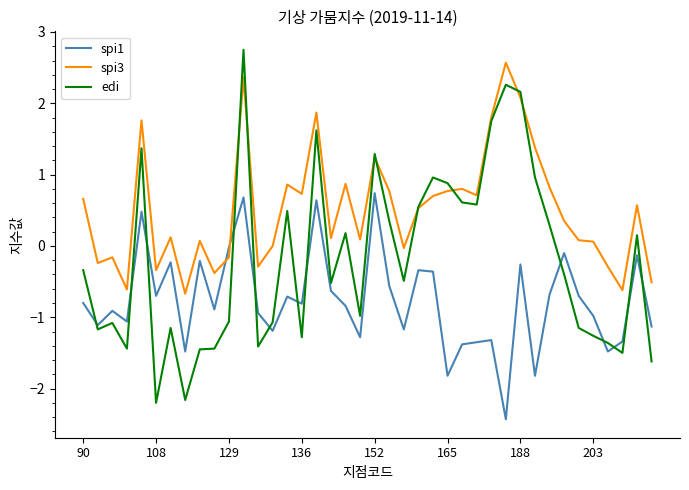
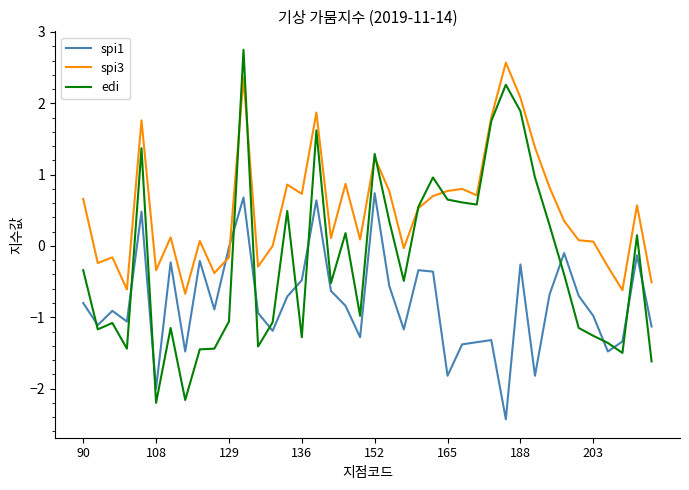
spi1, 108: -0.7 -> -2.0
spi1, 136: -0.8 -> -0.5
edi, 165: 0.9 -> 0.7
edi, 188: 2.2 -> 1.9
